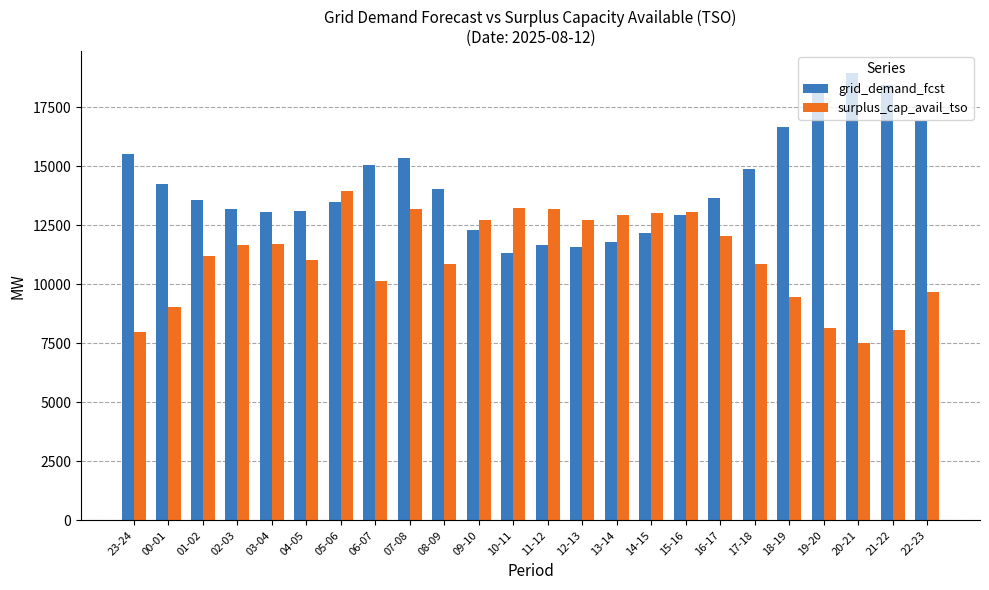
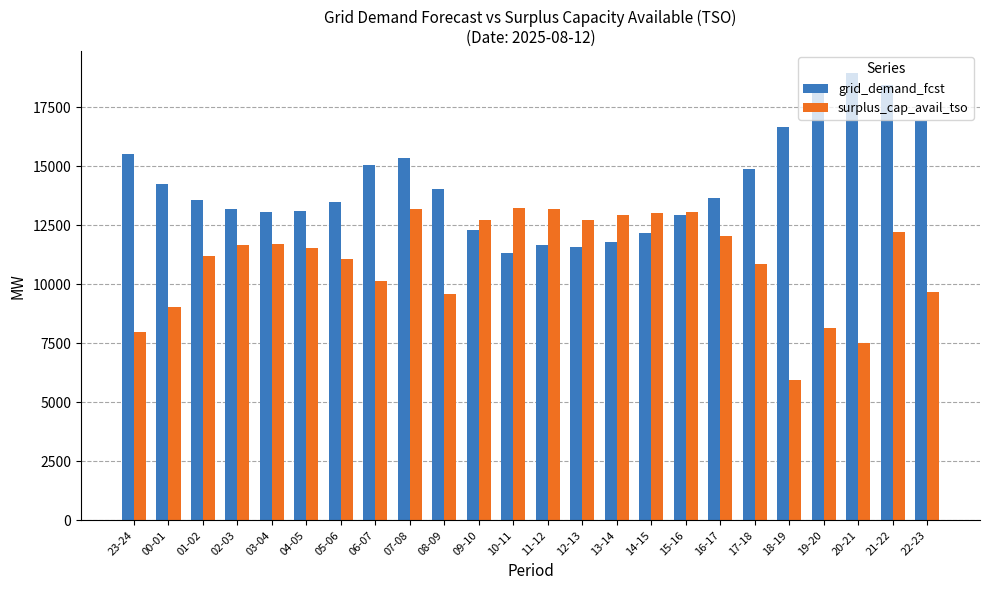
surplus_cap_avail_tso, 04-05: 11000 -> 11600
surplus_cap_avail_tso, 05-06: 14000 -> 11100
surplus_cap_avail_tso, 08-09: 10800 -> 9600
surplus_cap_avail_tso, 18-19: 9400 -> 5900
surplus_cap_avail_tso, 21-22: 8000 -> 12200
